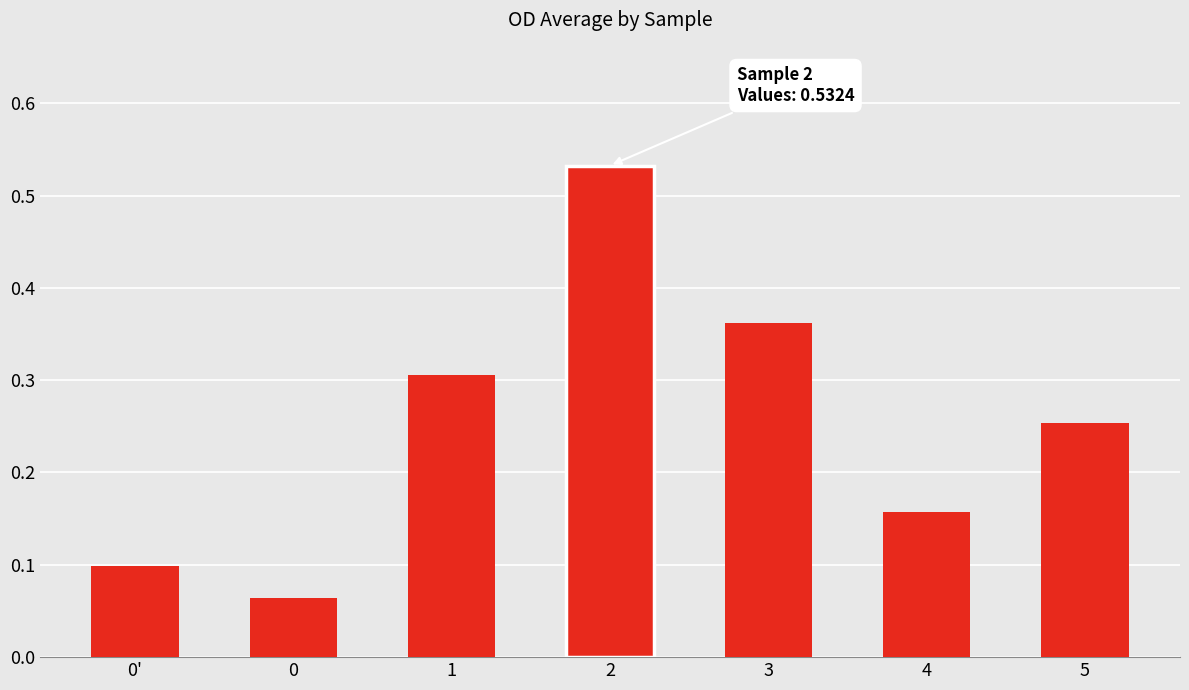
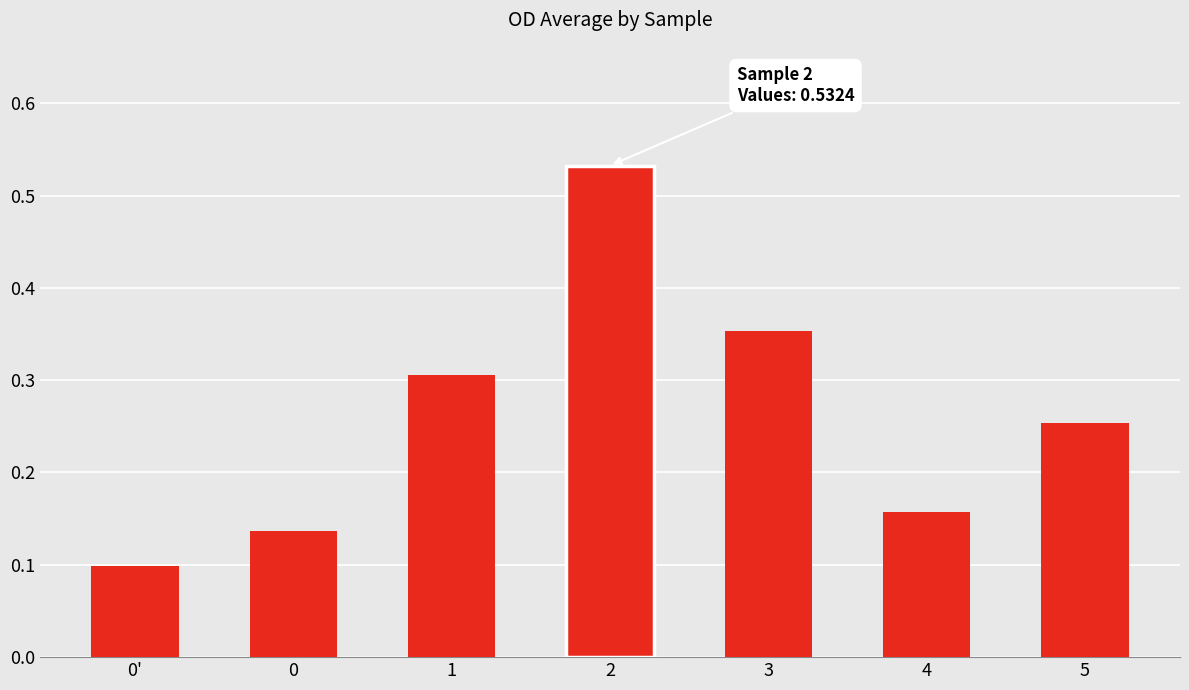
0: 0.06 -> 0.14
3: 0.36 -> 0.35
